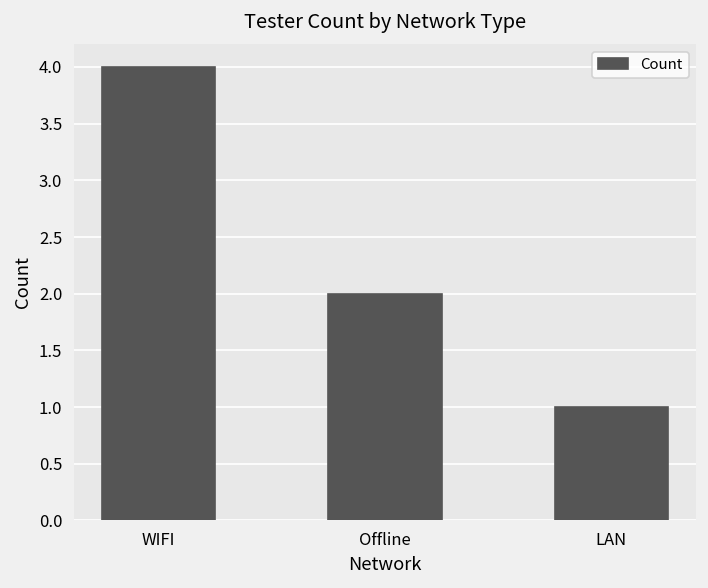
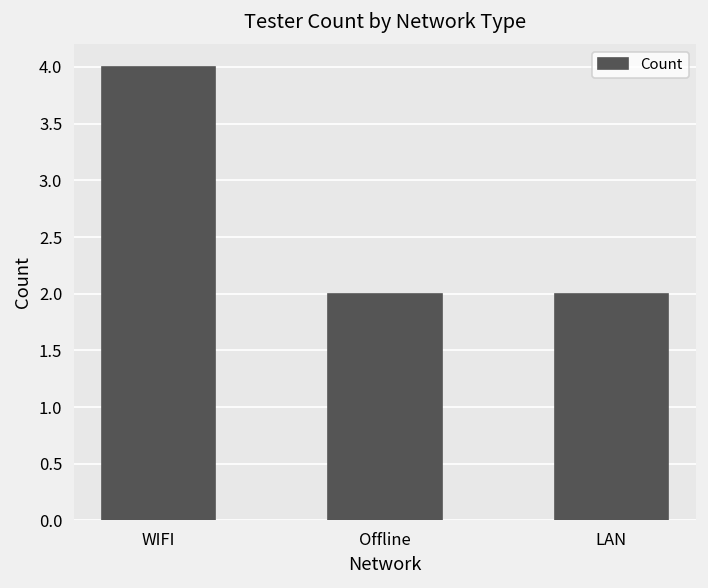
LAN: 1 -> 2
